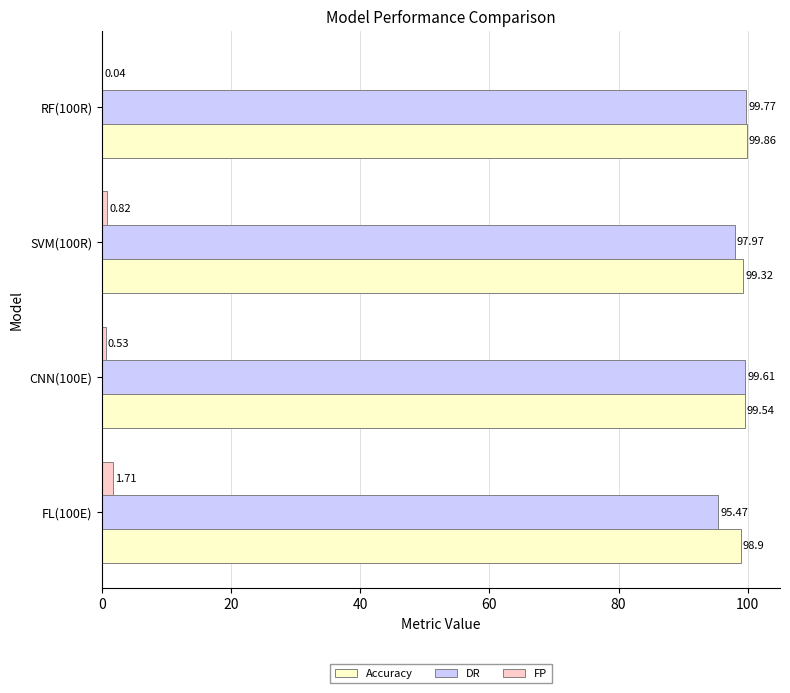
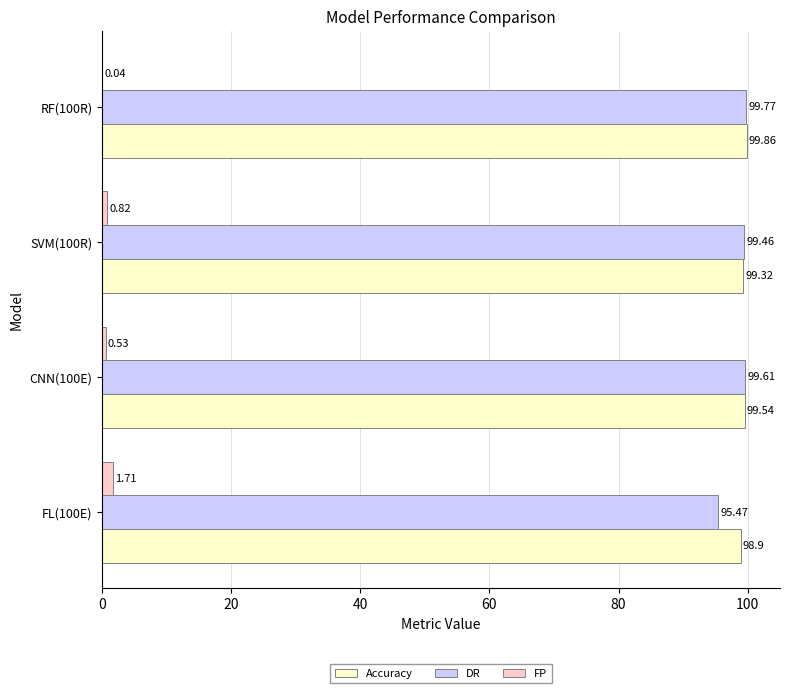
DR, SVM(100R): 97.97 -> 99.46
